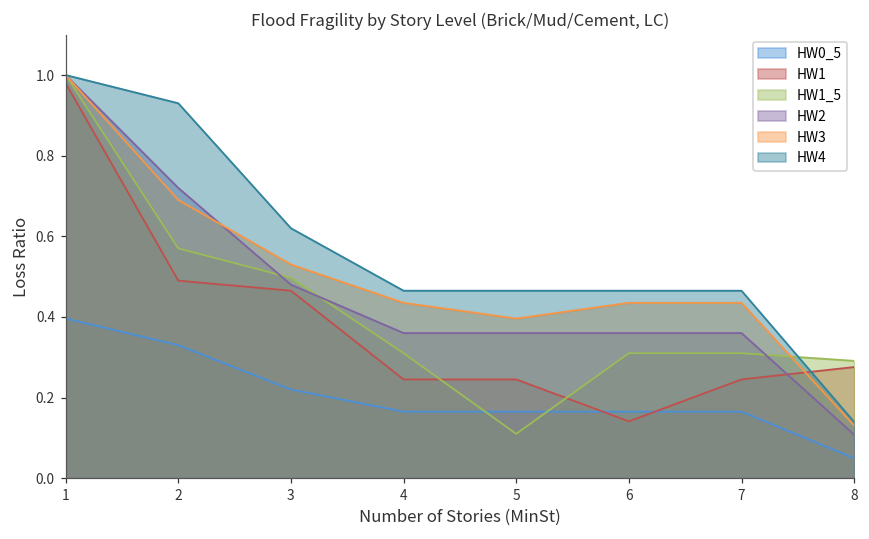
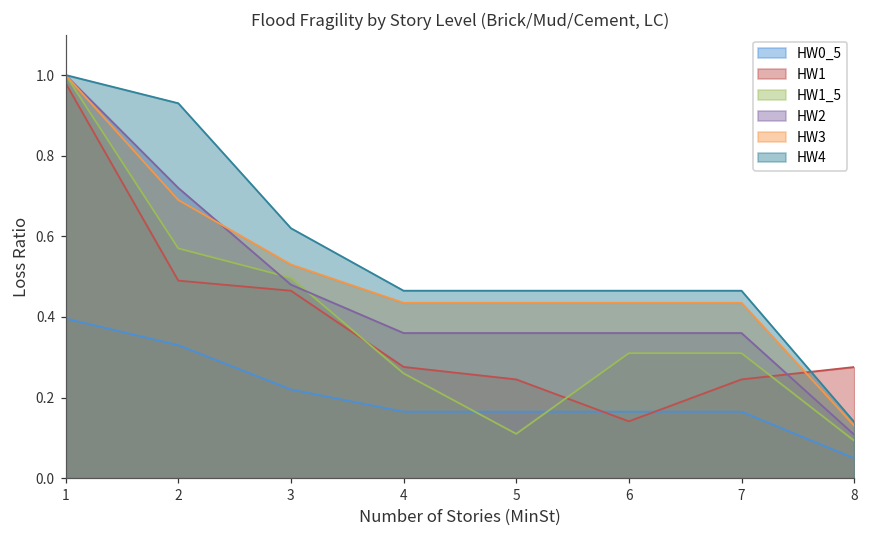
HW1, 4: 0.25 -> 0.28
HW1_5, 4: 0.31 -> 0.26
HW3, 5: 0.40 -> 0.44
HW1_5, 8: 0.29 -> 0.09
